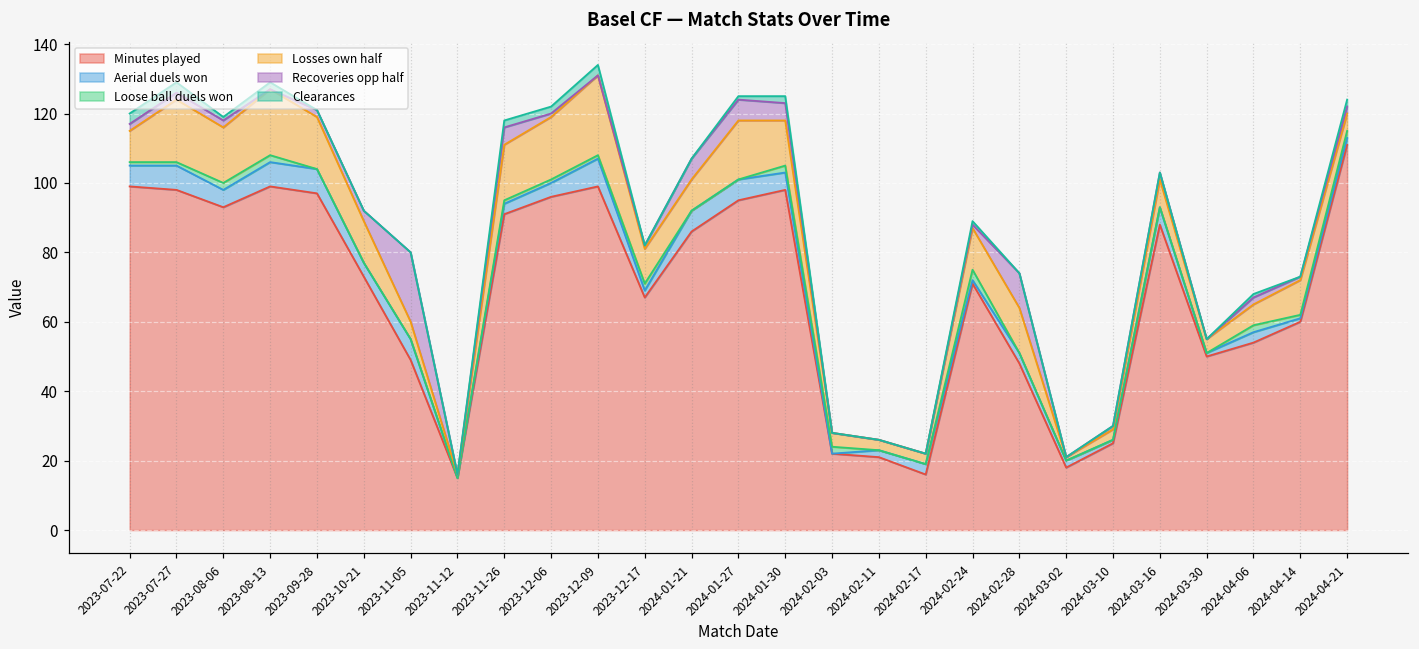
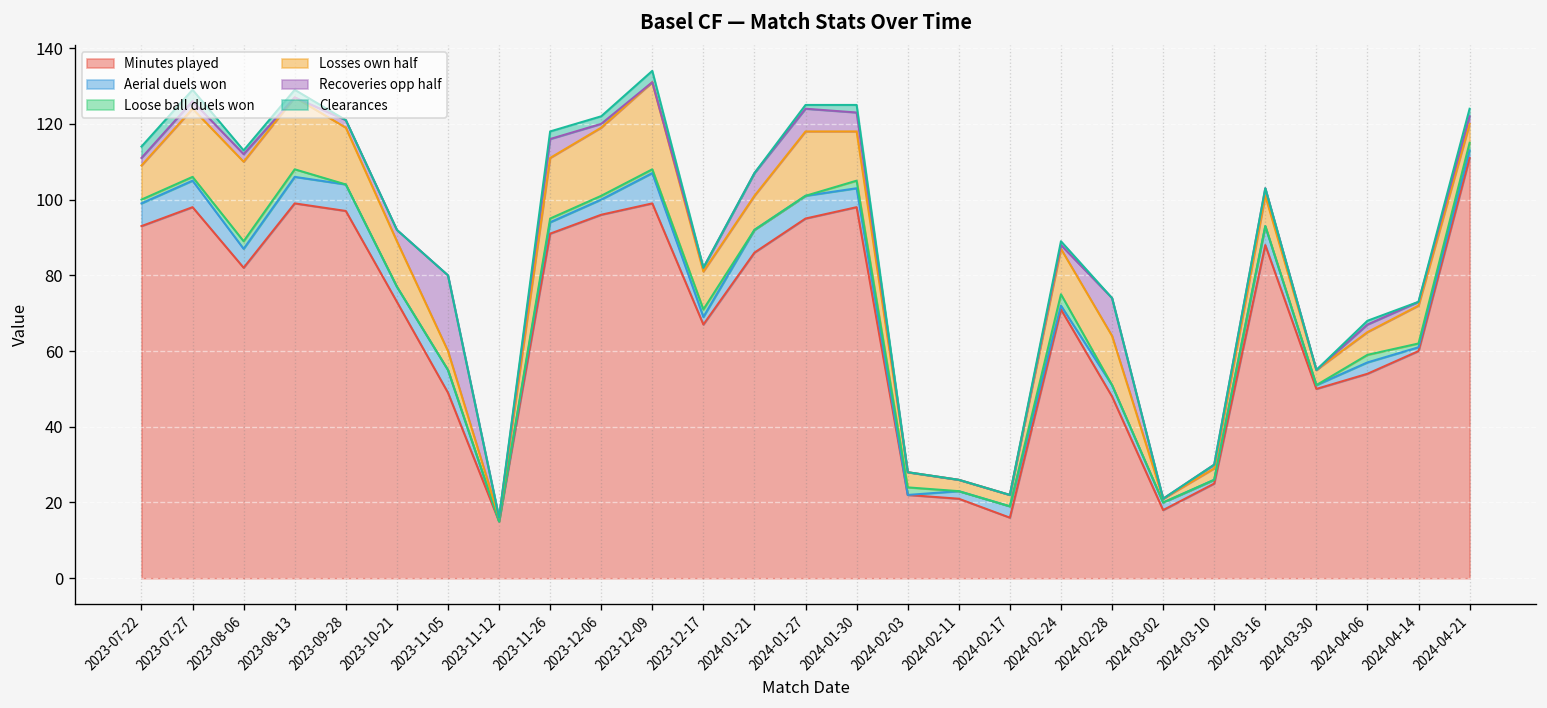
Minutes played, 2023-07-22: 99 -> 93
Minutes played, 2023-08-06: 93 -> 82
Losses own half, 2023-08-06: 16 -> 21
